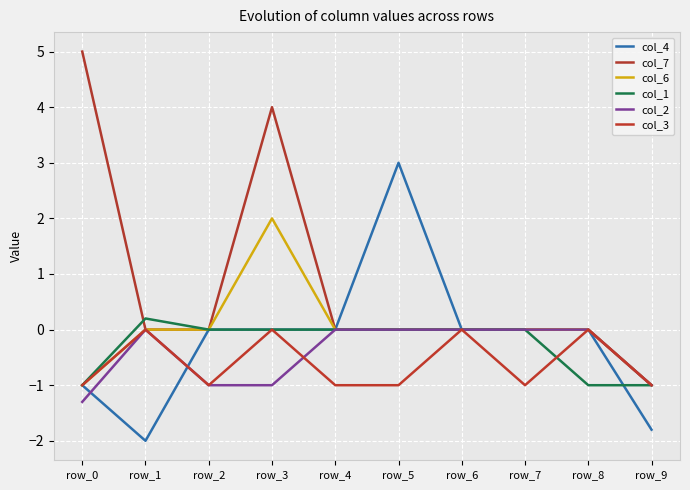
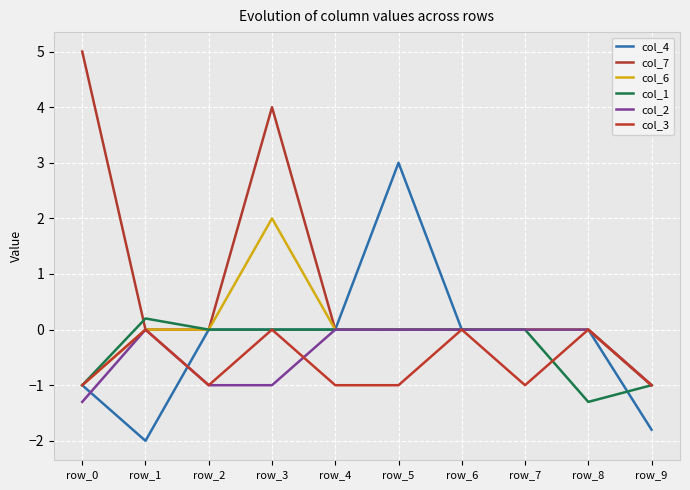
col_1, row_8: -1.0 -> -1.3
